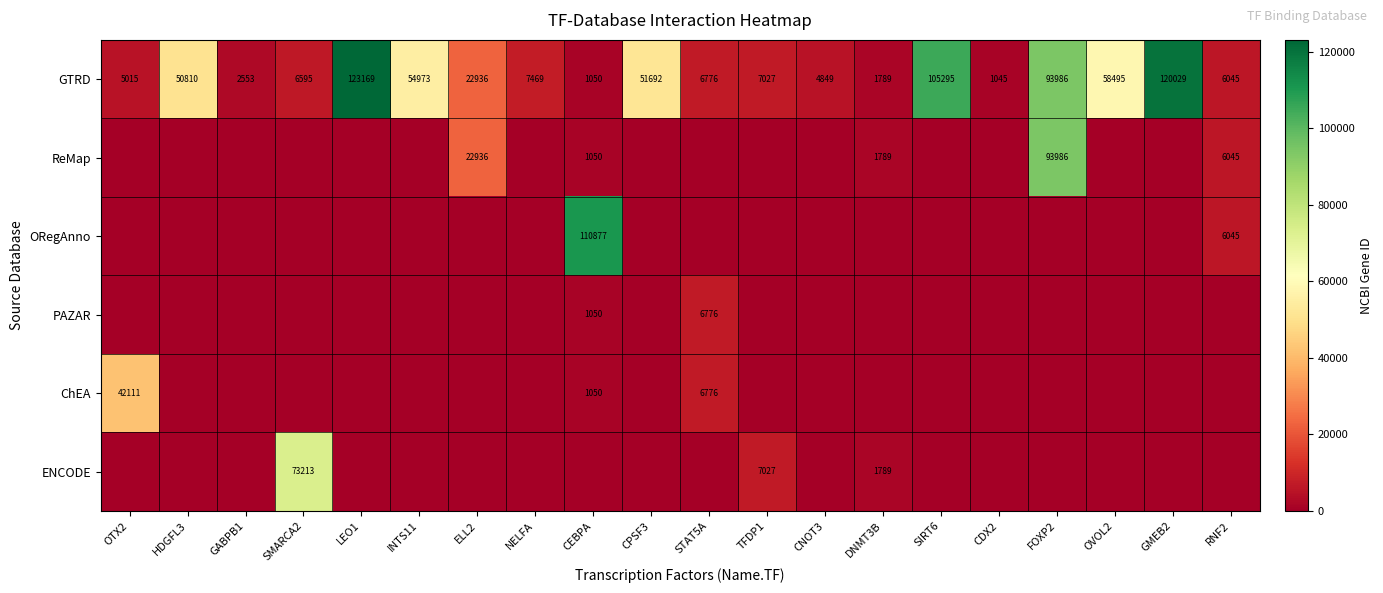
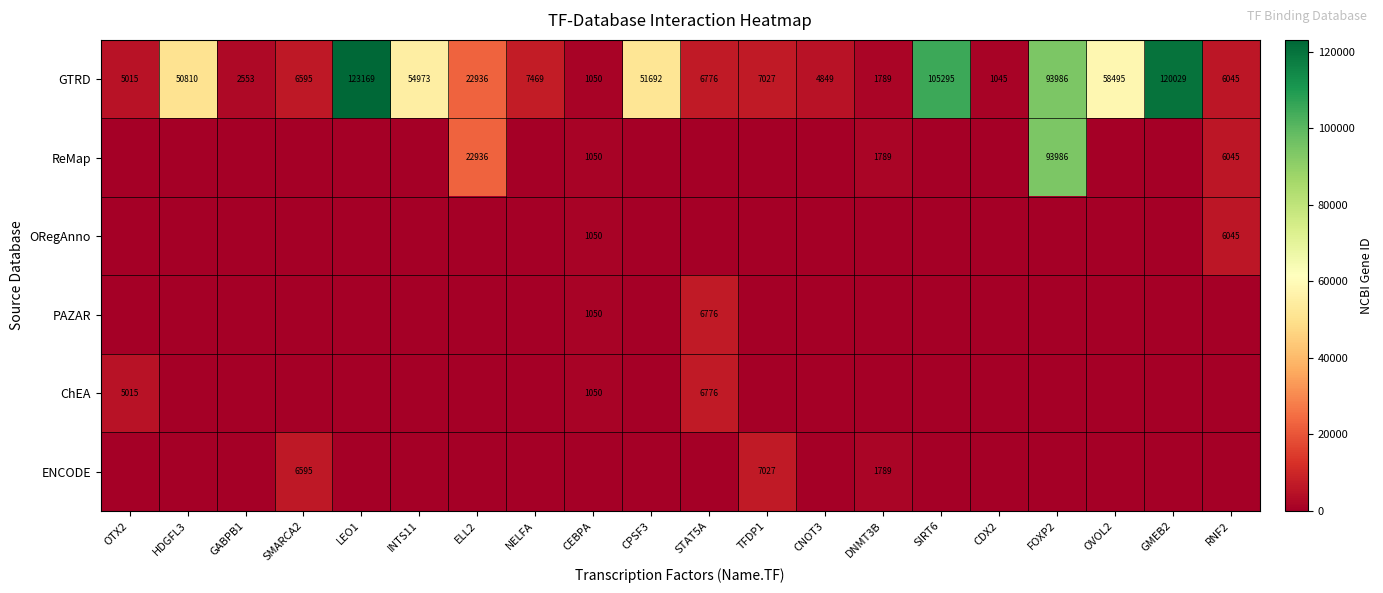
ORegAnno, CEBPA: 110877 -> 1050
ChEA, OTX2: 42111 -> 5015
ENCODE, SMARCA2: 73213 -> 6595
